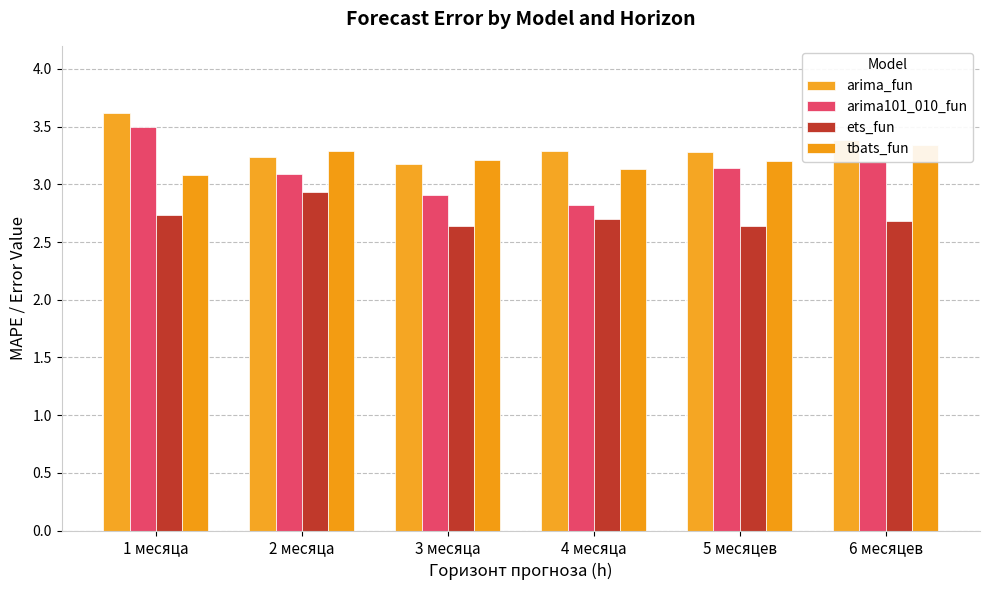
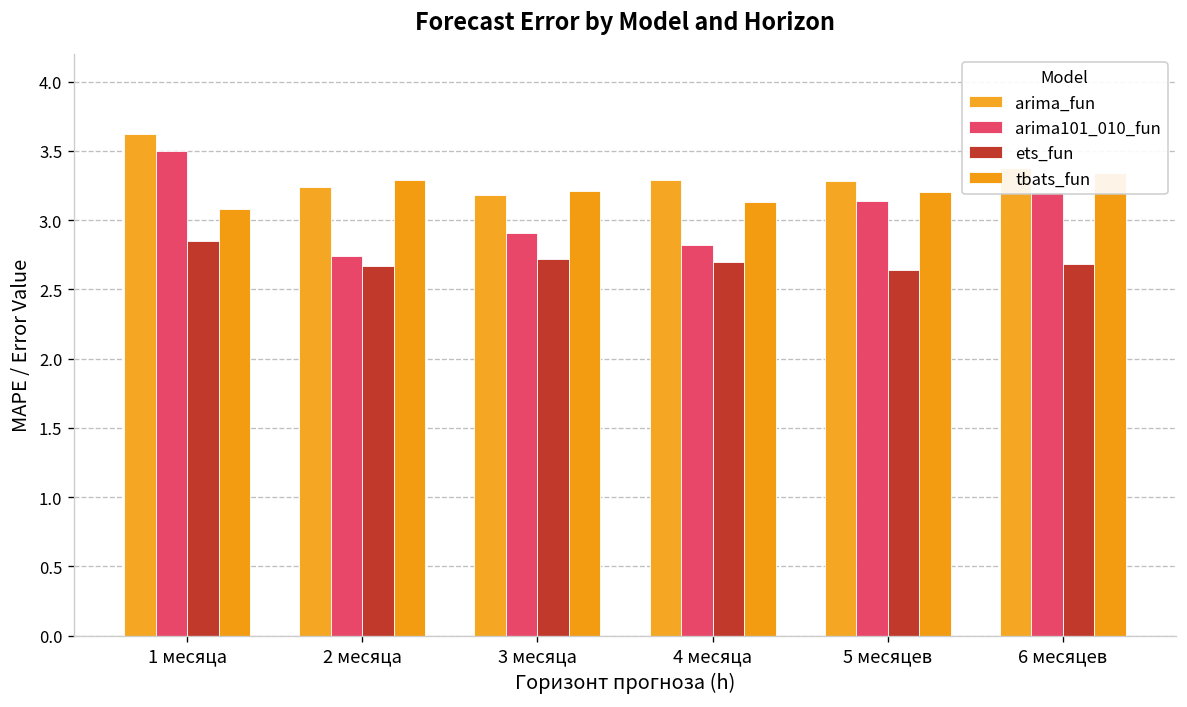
ets_fun, 1 месяца: 2.73 -> 2.85
arima101_010_fun, 2 месяца: 3.09 -> 2.74
ets_fun, 2 месяца: 2.93 -> 2.67
ets_fun, 3 месяца: 2.64 -> 2.72
